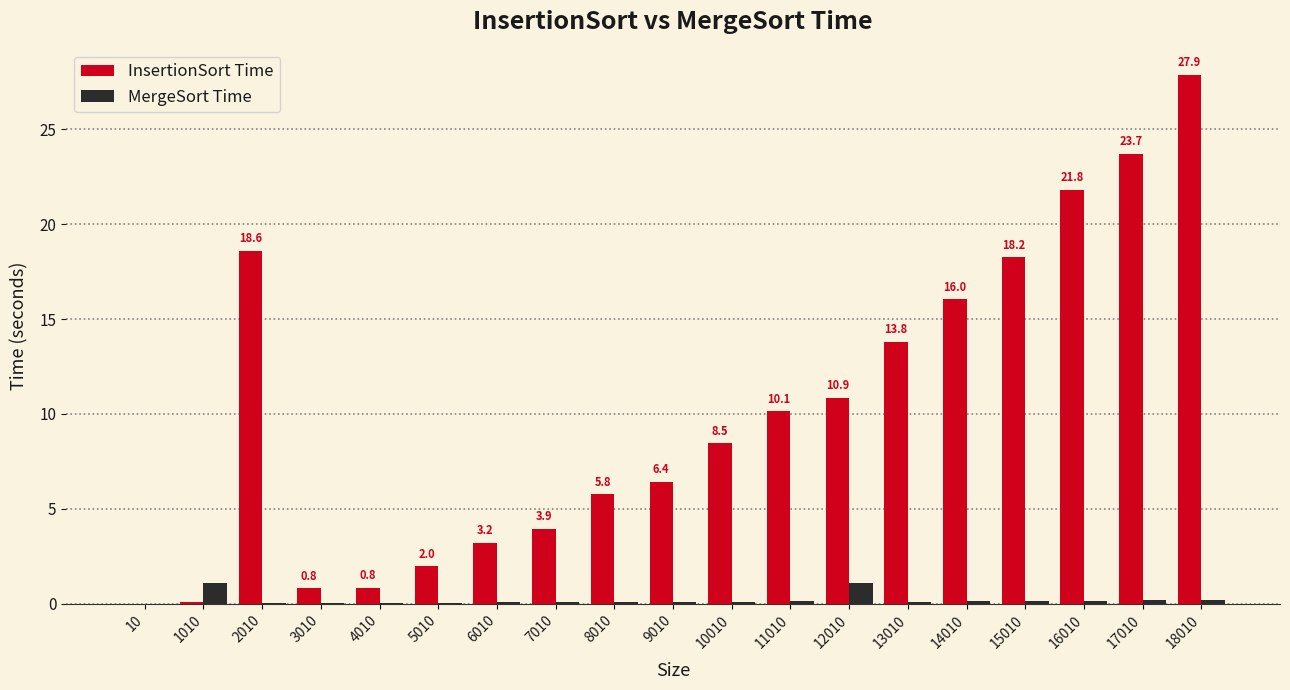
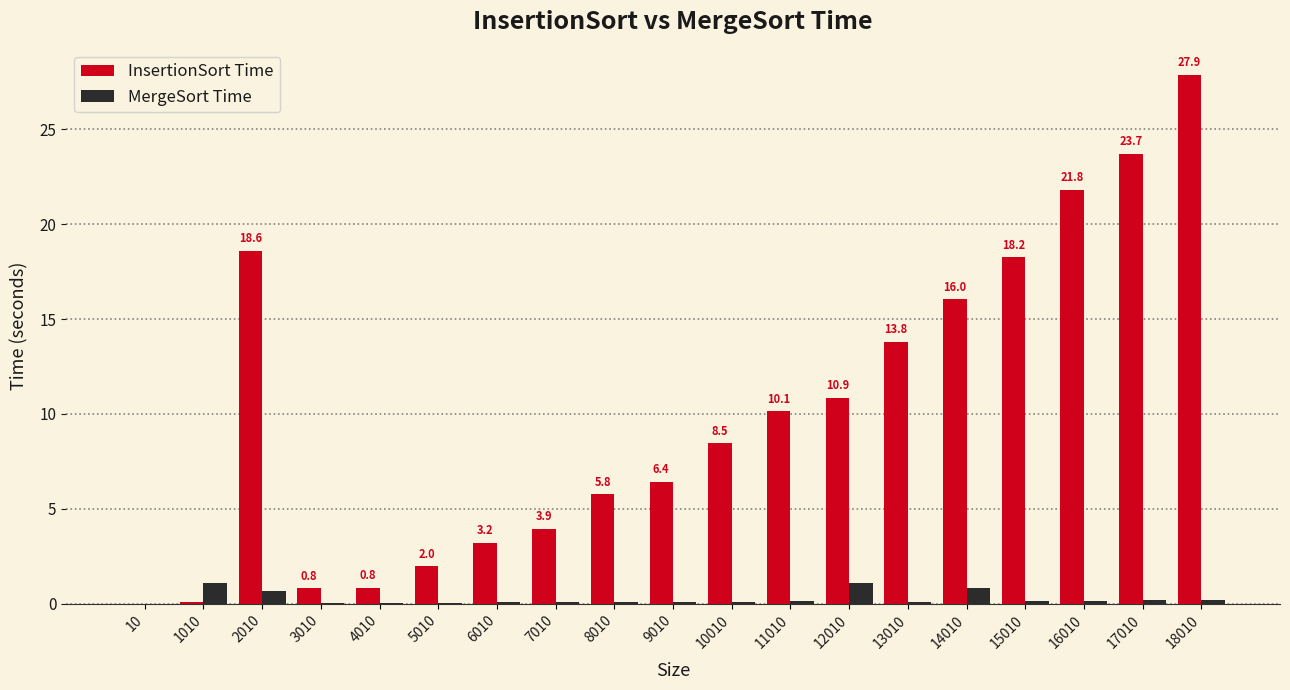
MergeSort Time, 2010: 0.0 -> 0.7
MergeSort Time, 14010: 0.1 -> 0.8
